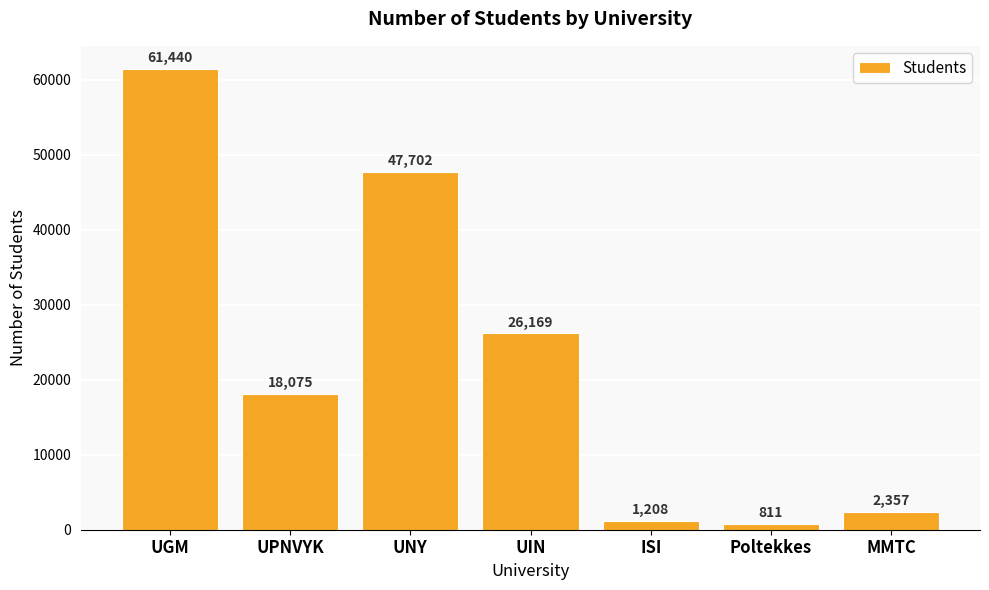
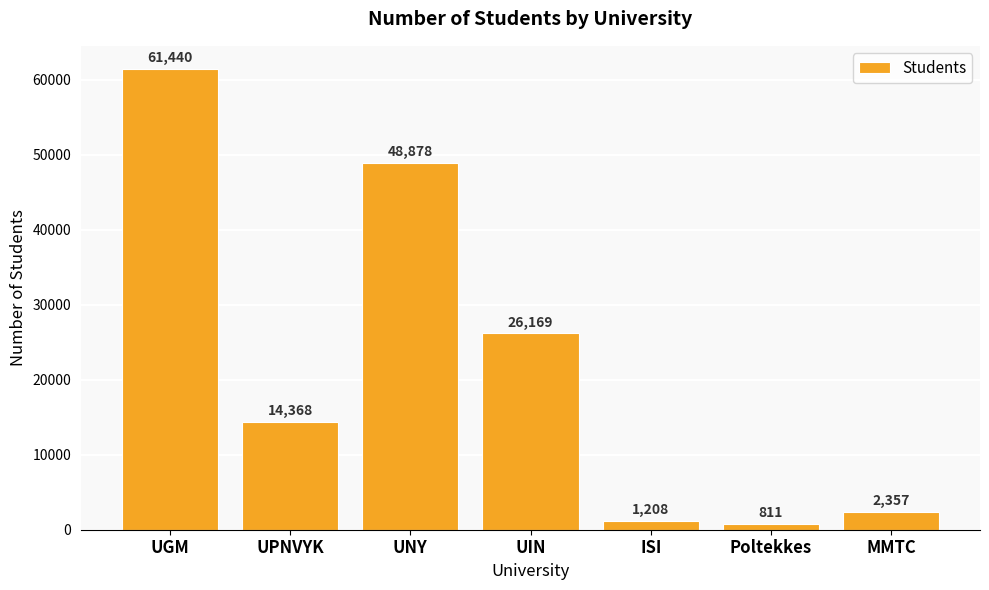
UPNVYK: 18,075 -> 14,368
UNY: 47,702 -> 48,878
